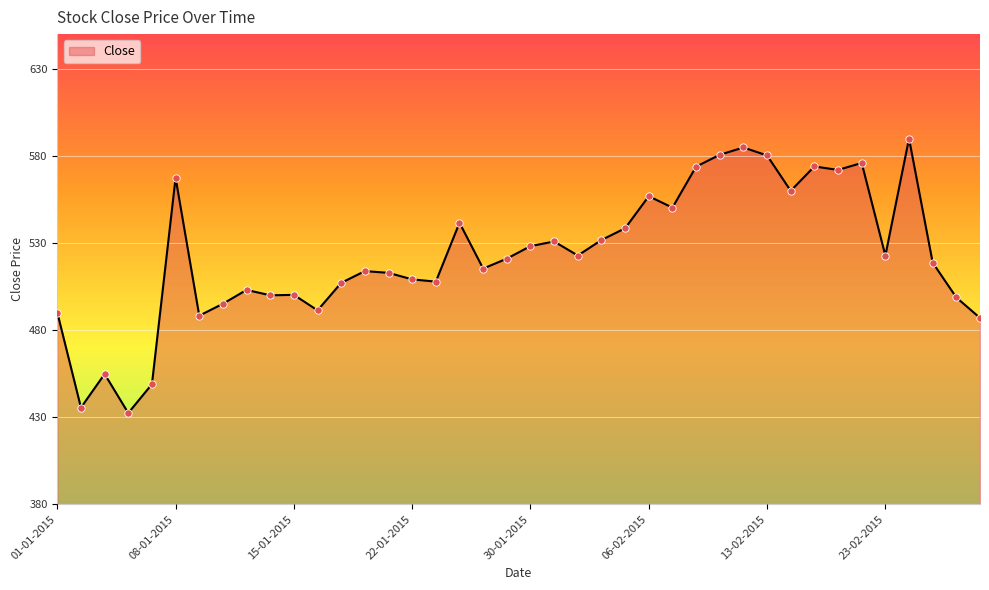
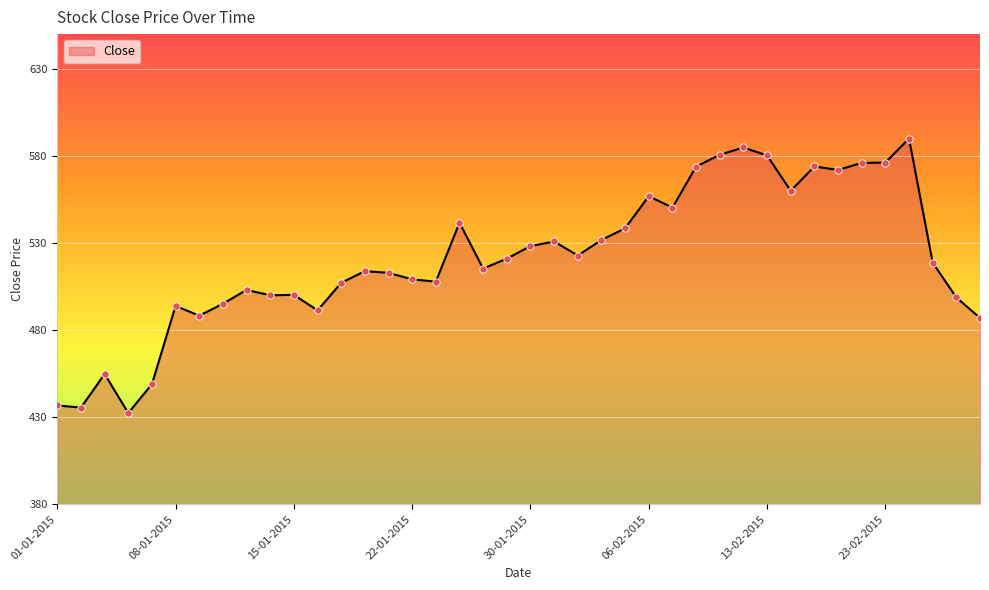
01-01-2015: 490 -> 437
08-01-2015: 568 -> 494
23-02-2015: 523 -> 576
